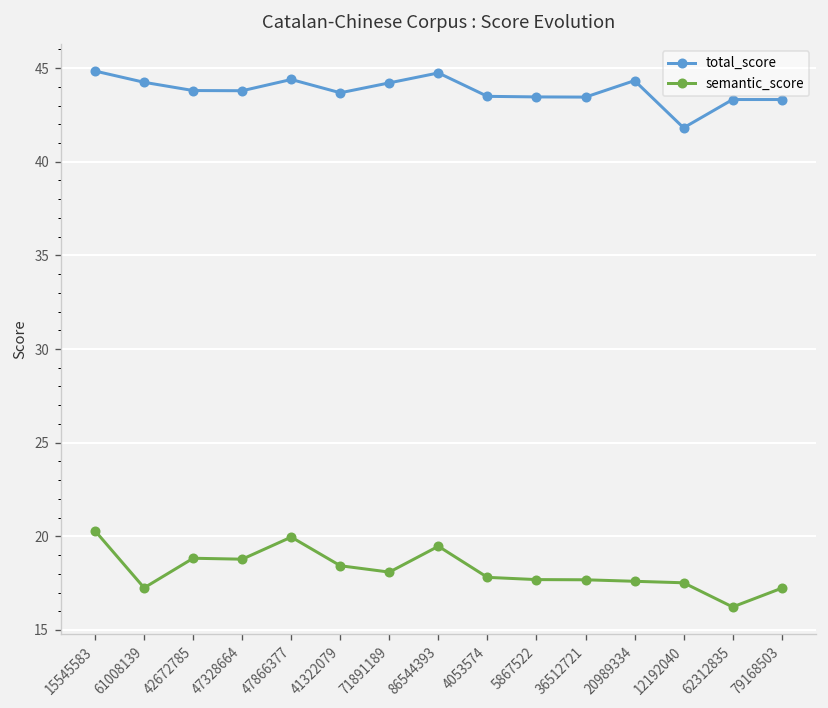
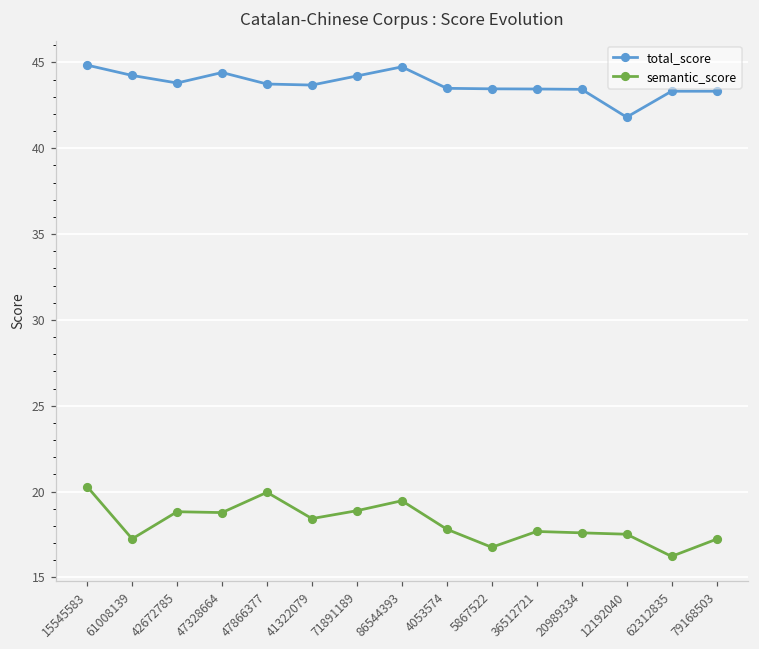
total_score, 47328664: 43.8 -> 44.4
total_score, 47866377: 44.4 -> 43.7
semantic_score, 71891189: 18.1 -> 18.9
semantic_score, 5867522: 17.7 -> 16.8
total_score, 20989334: 44.3 -> 43.4
